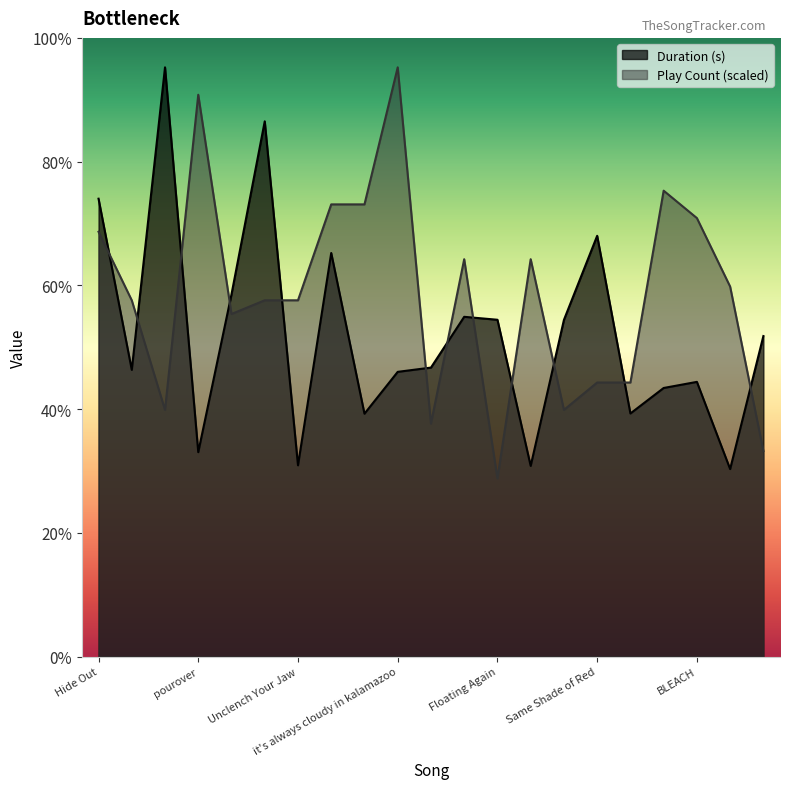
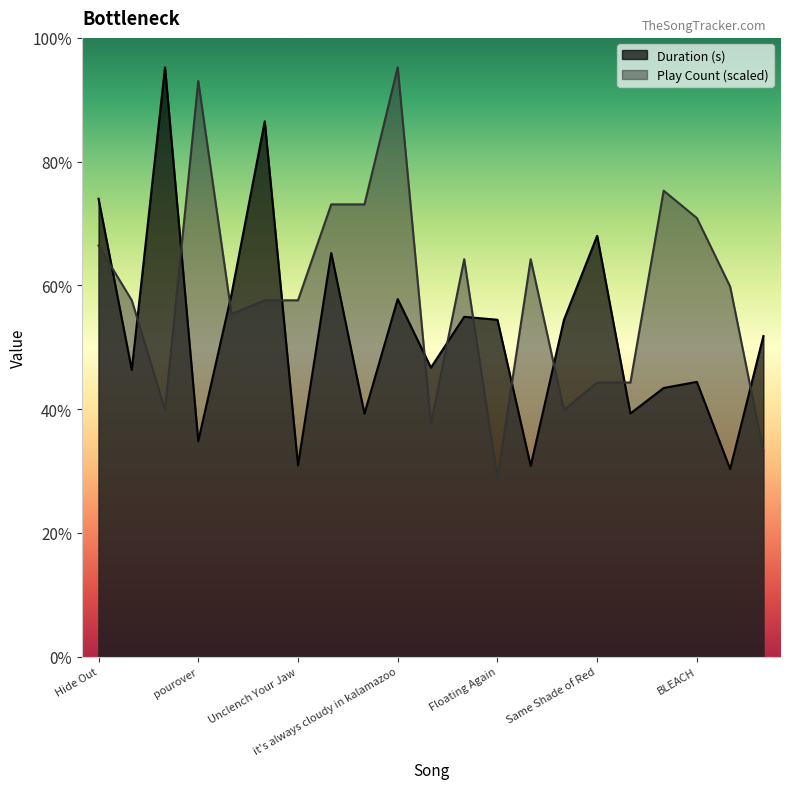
Play Count (scaled), Hide Out: 69% -> 66%
Duration (s), pourover: 33% -> 35%
Play Count (scaled), pourover: 91% -> 93%
Duration (s), it's always cloudy in kalamazoo: 46% -> 58%
